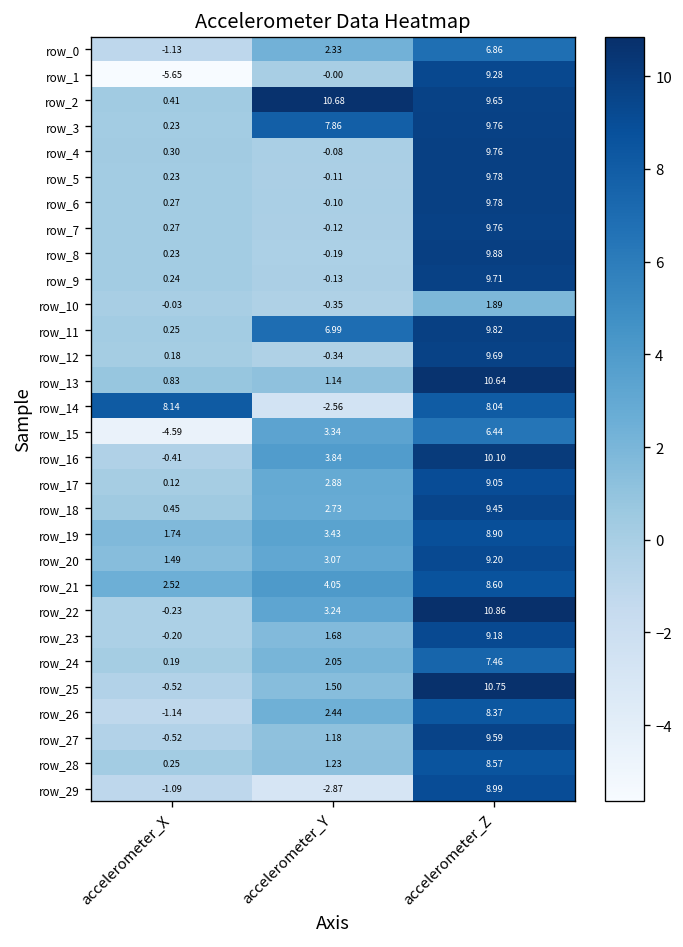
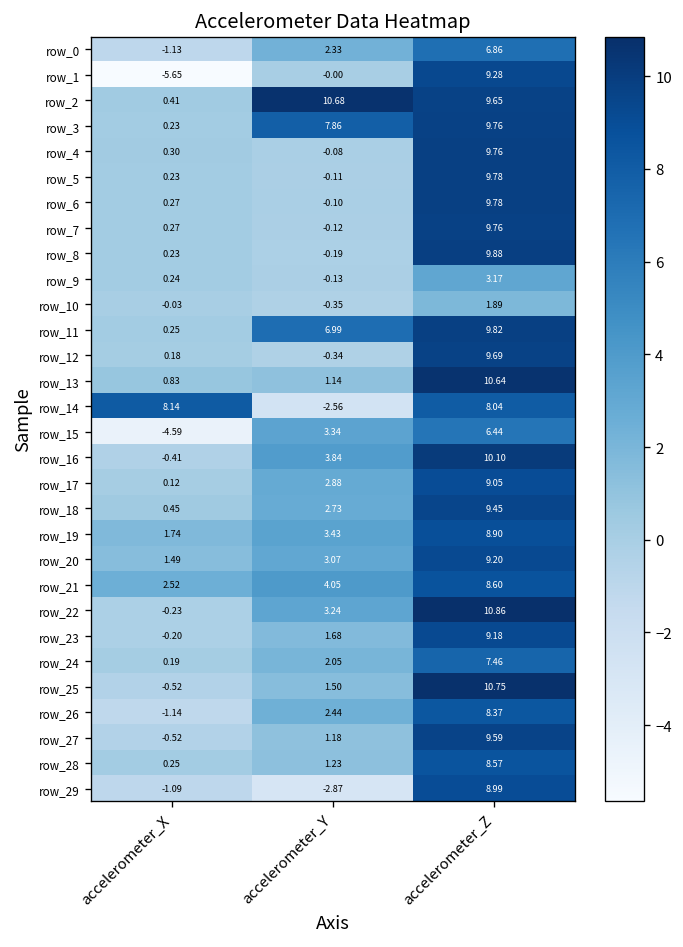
row_9, accelerometer_Z: 9.71 -> 3.17
